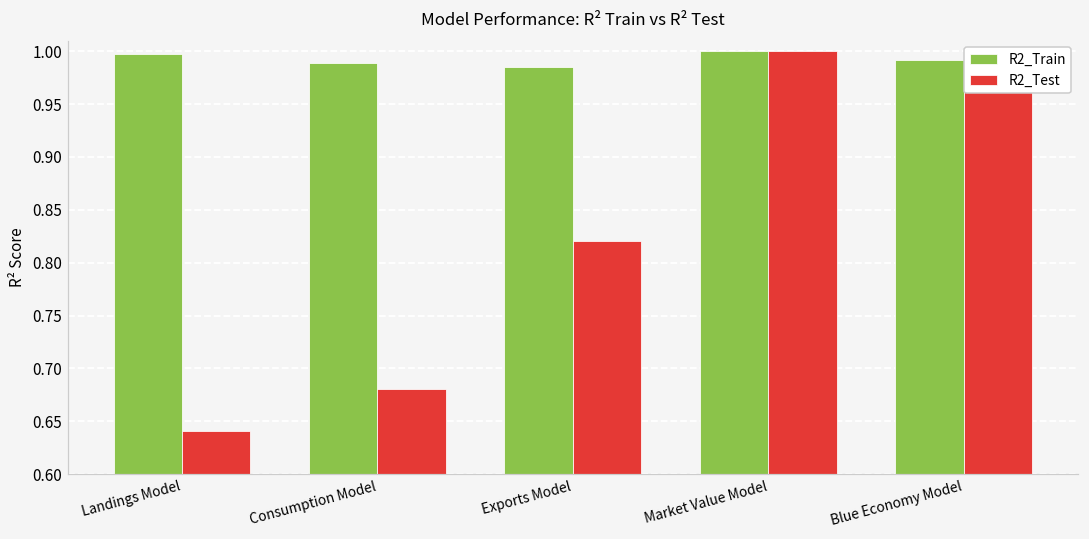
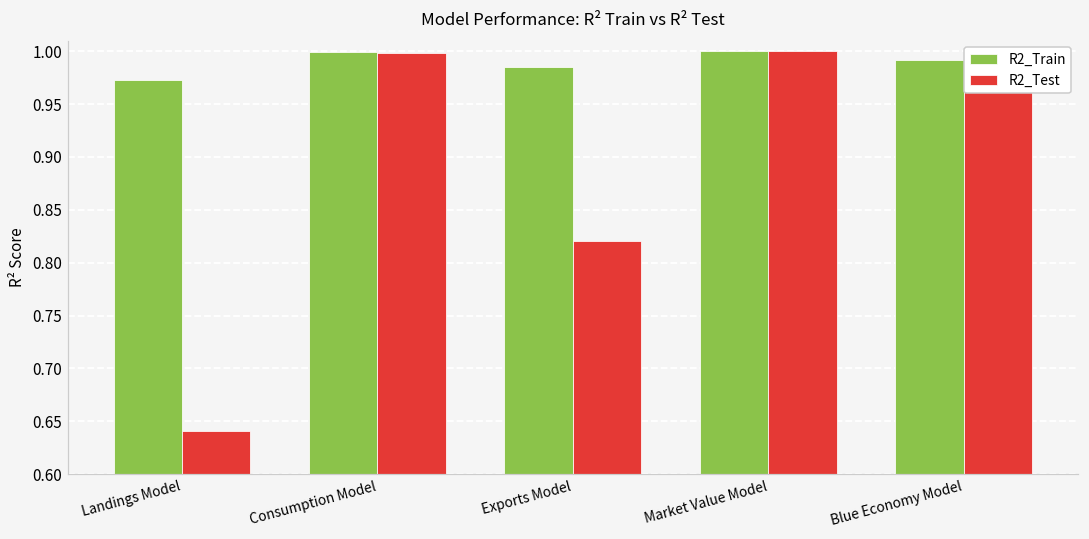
R2_Train, Landings Model: 1.00 -> 0.97
R2_Train, Consumption Model: 0.99 -> 1.00
R2_Test, Consumption Model: 0.68 -> 1.00
